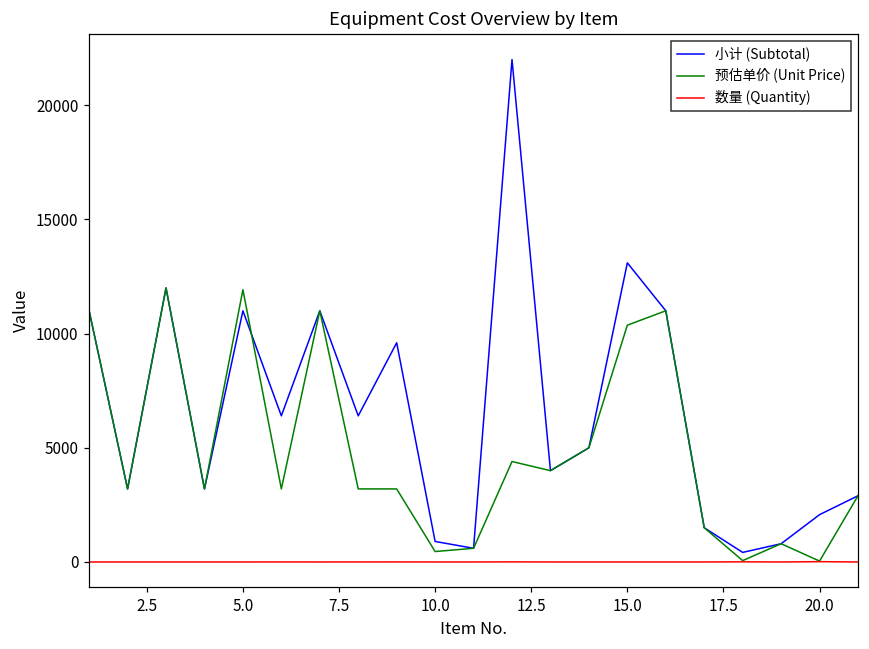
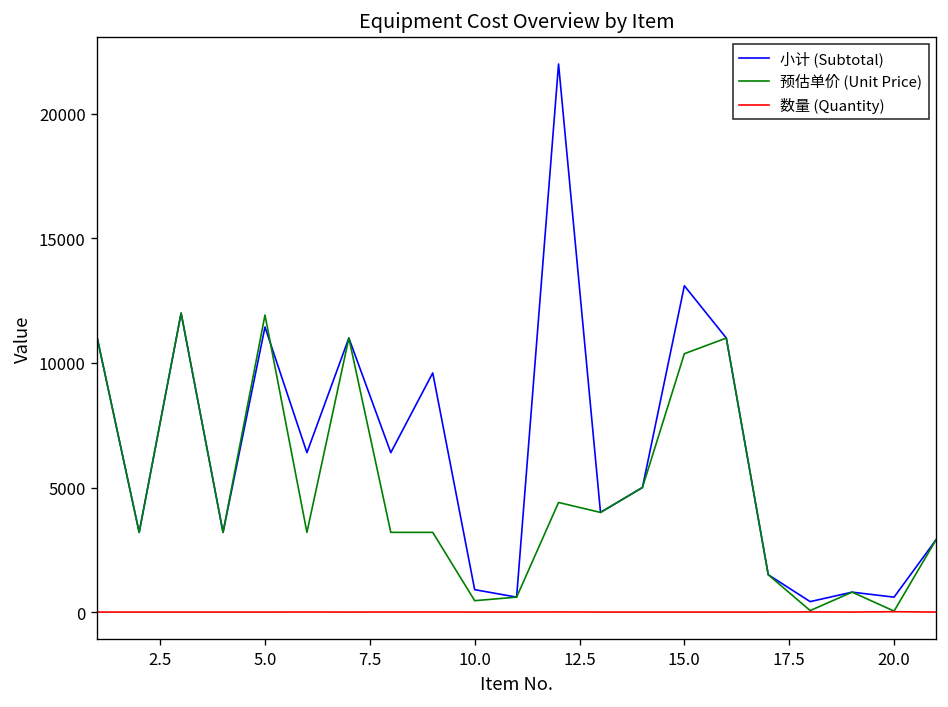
小计 (Subtotal), 5.0: 11000 -> 11400
小计 (Subtotal), 20.0: 2100 -> 600
